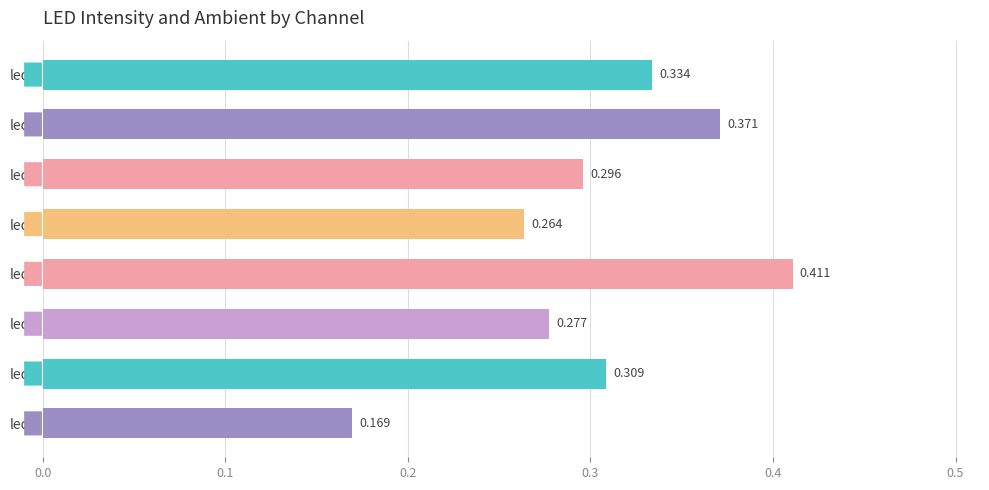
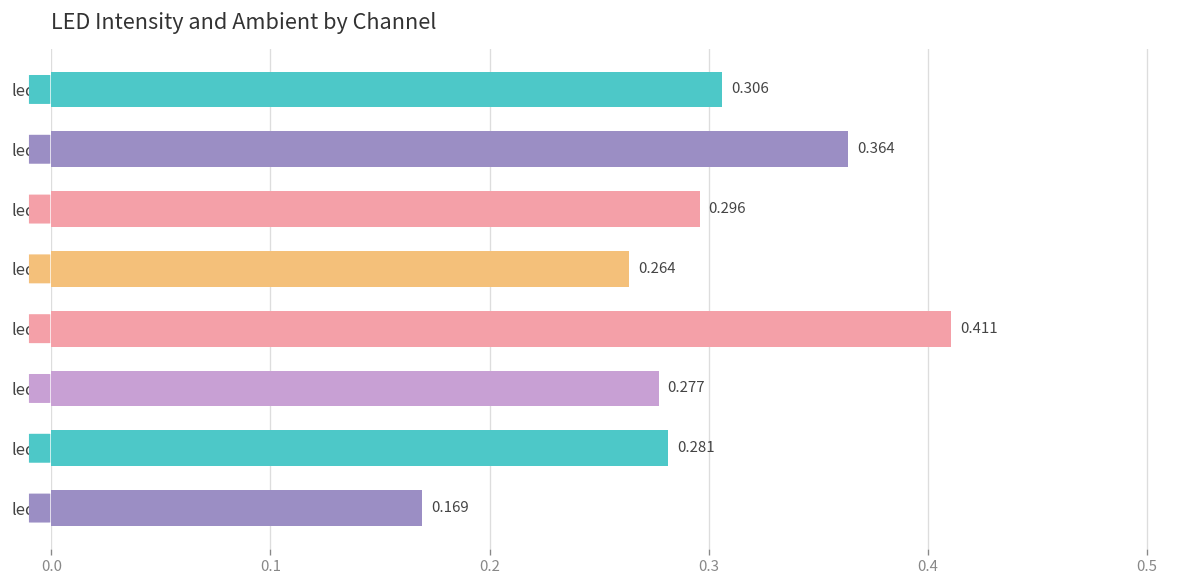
led0: 0.334 -> 0.306
led1: 0.371 -> 0.364
led6: 0.309 -> 0.281
